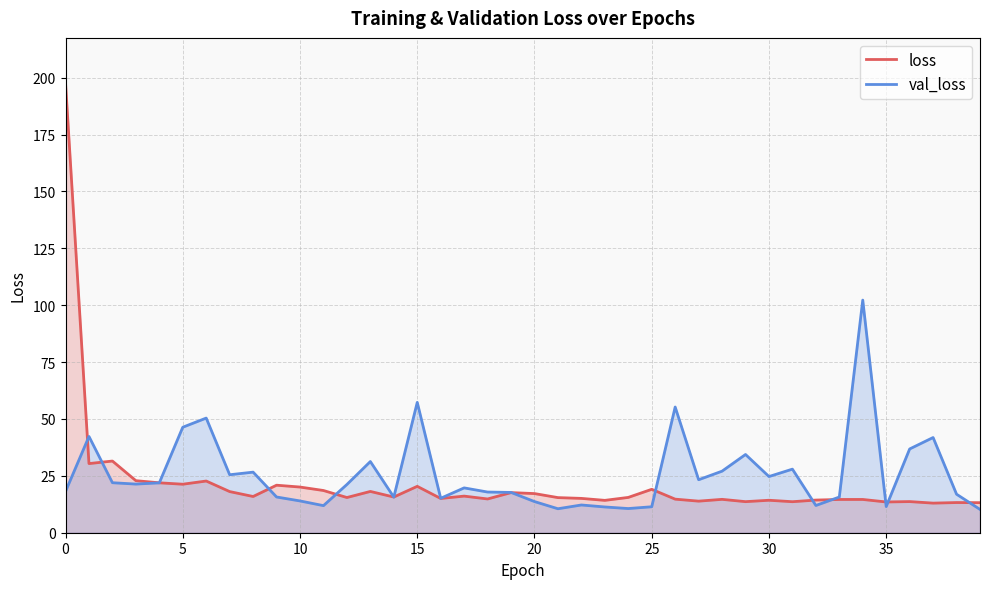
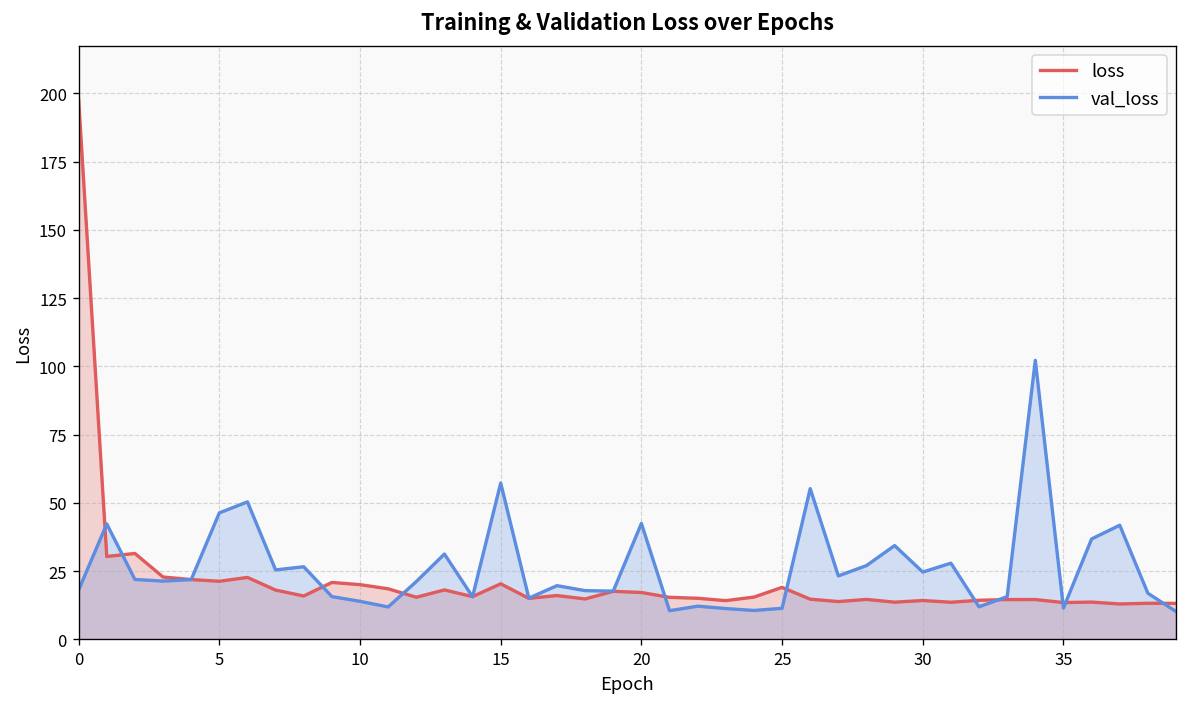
val_loss, 20: 14 -> 43
